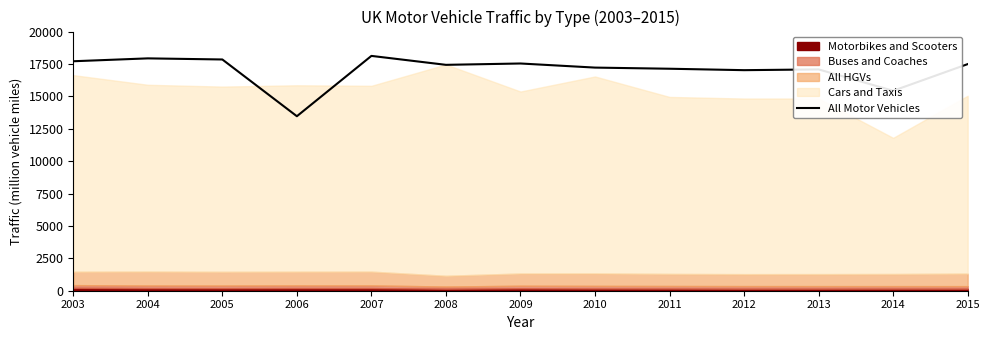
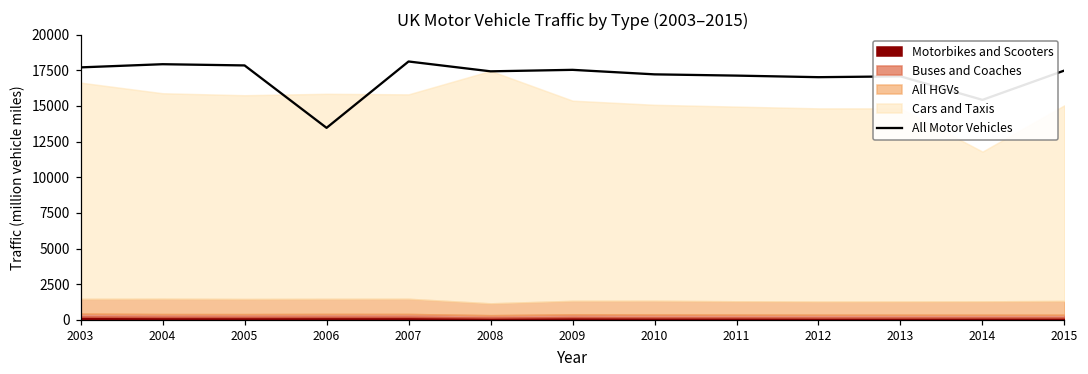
Cars and Taxis, 2010: 15200 -> 13700
